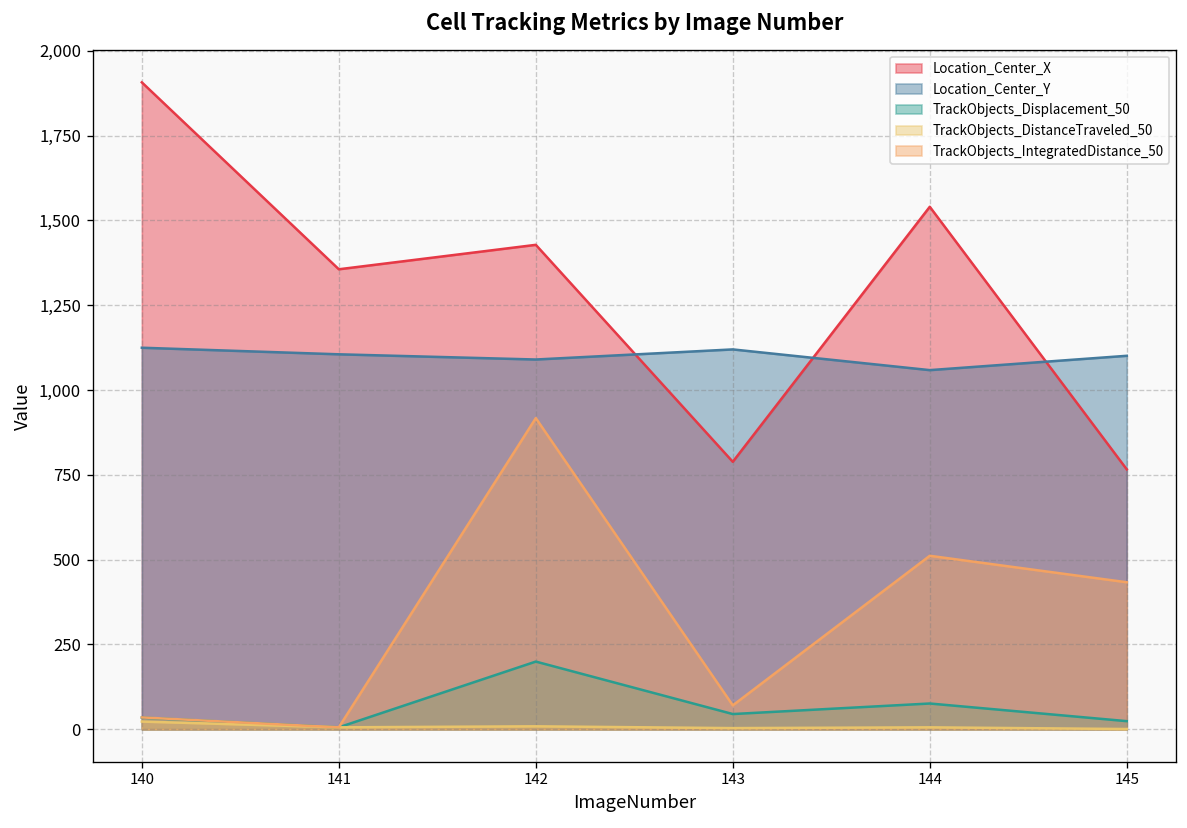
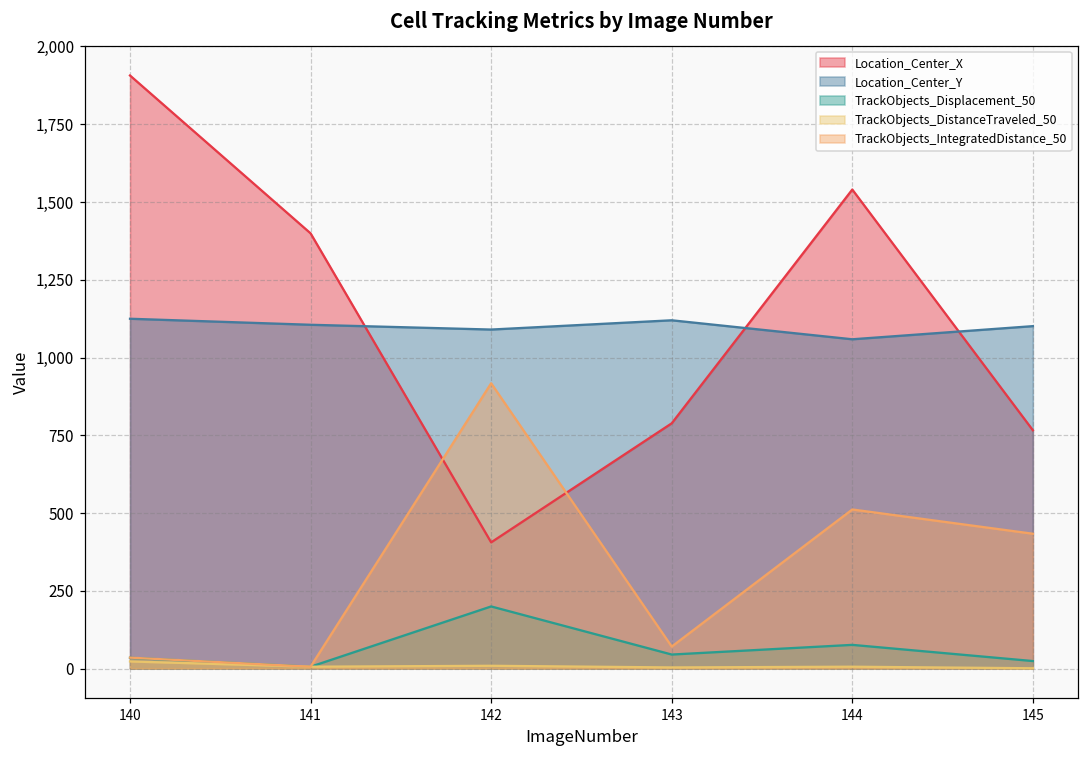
Location_Center_X, 141: 1,360 -> 1,400
Location_Center_X, 142: 1,430 -> 410
